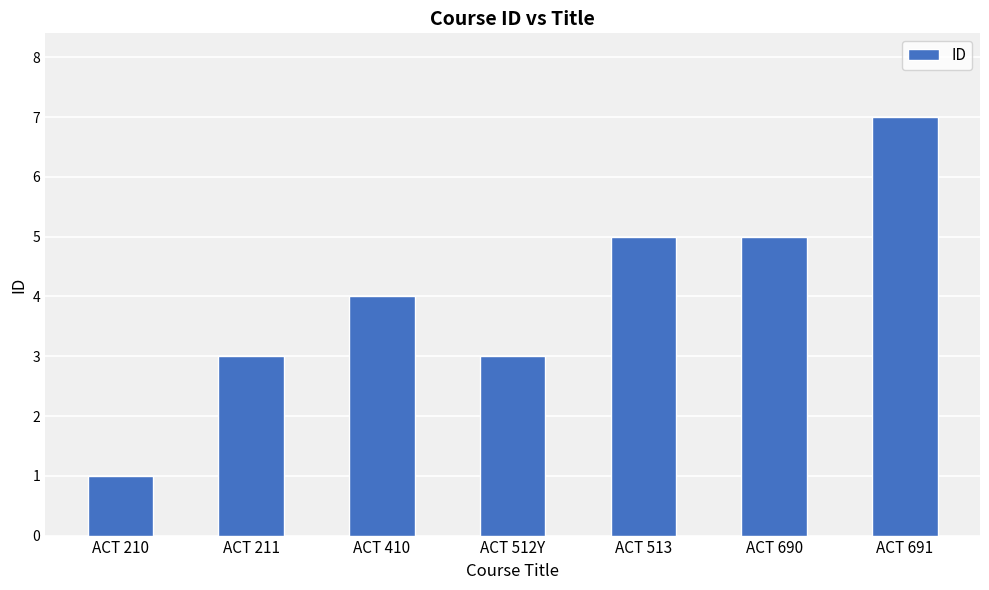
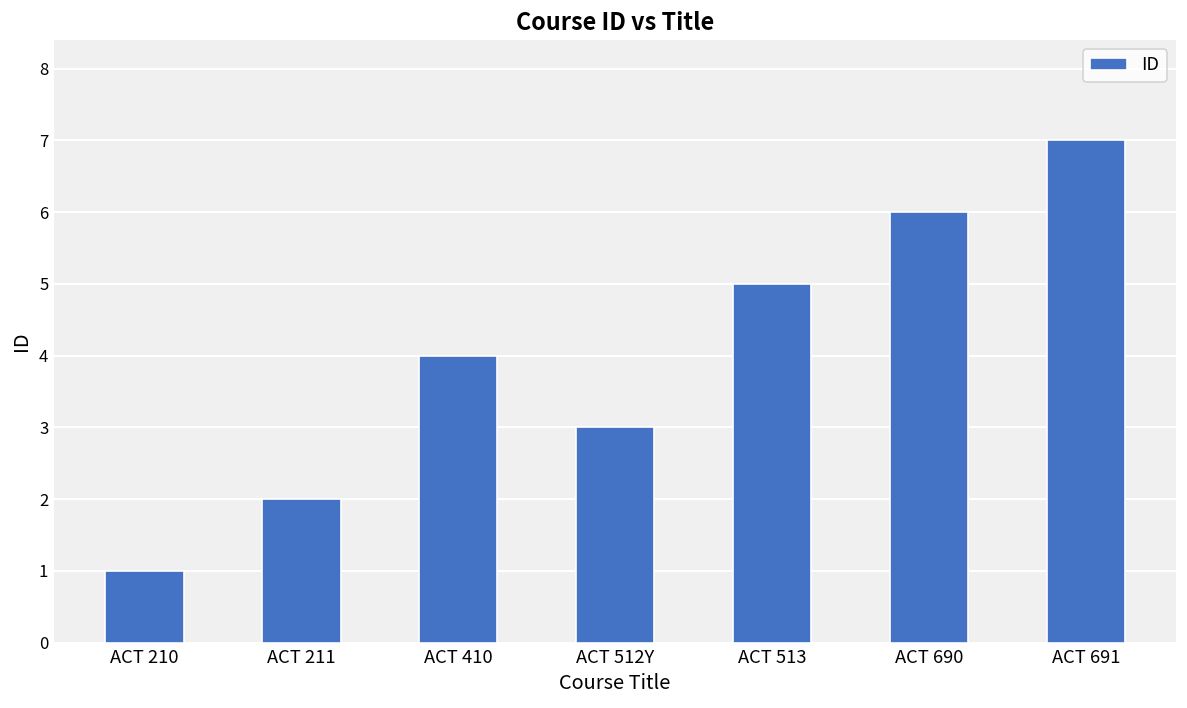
ACT 211: 3 -> 2
ACT 690: 5 -> 6
